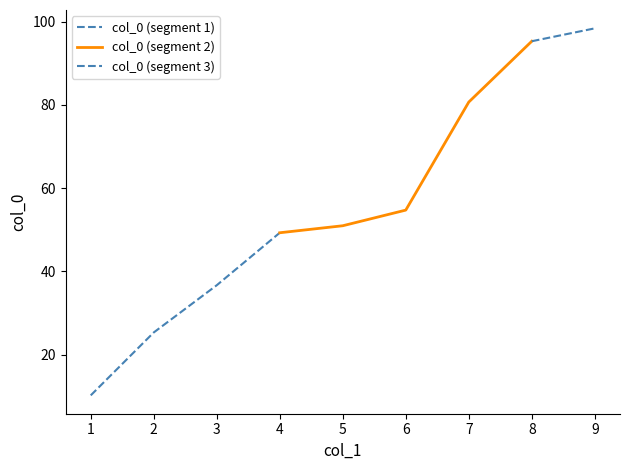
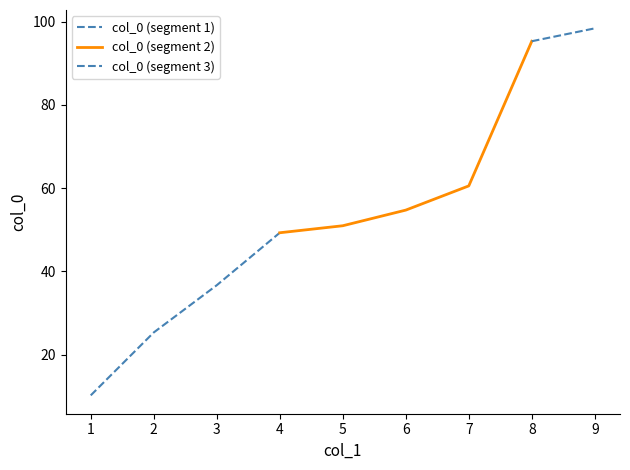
col_0 (segment 2), 7: 81 -> 61
